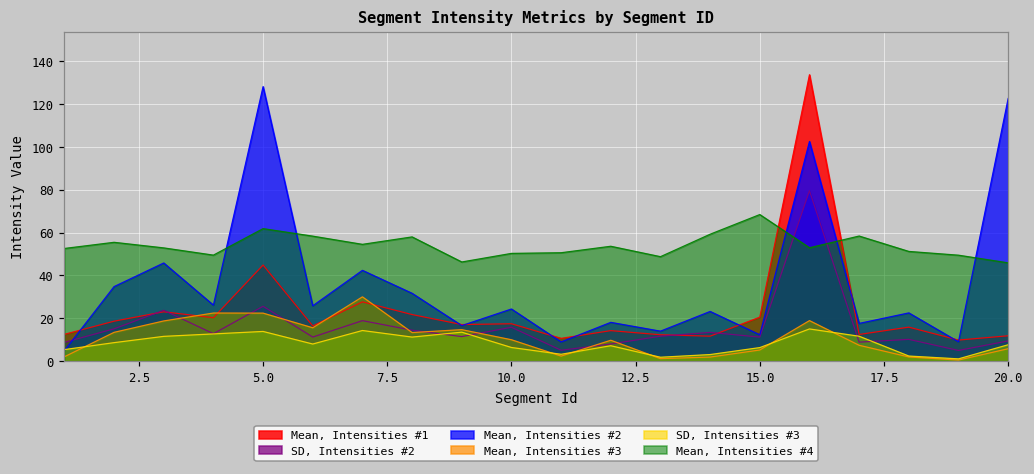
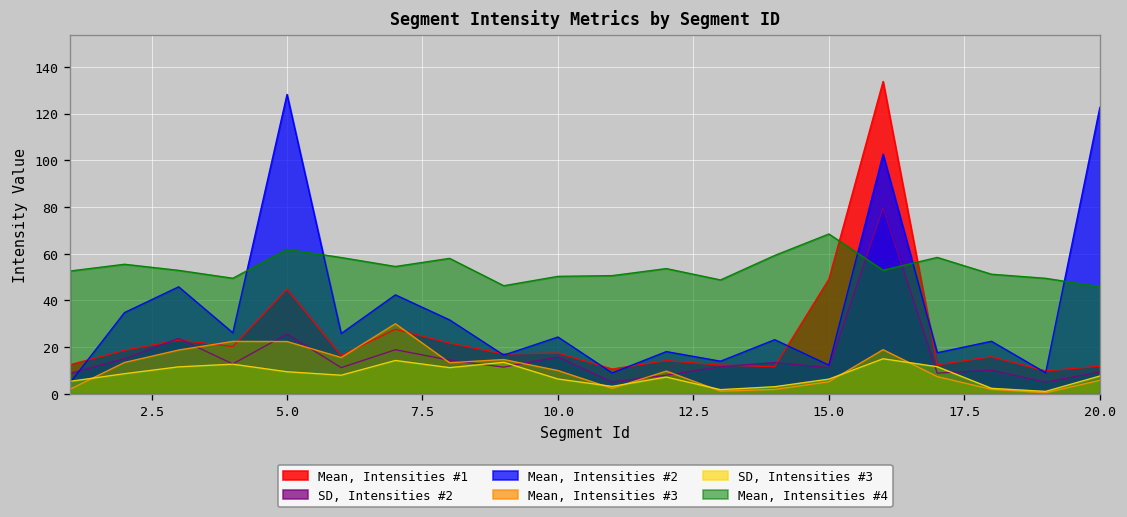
SD, Intensities #3, 5.0: 14 -> 9
Mean, Intensities #1, 15.0: 21 -> 49
